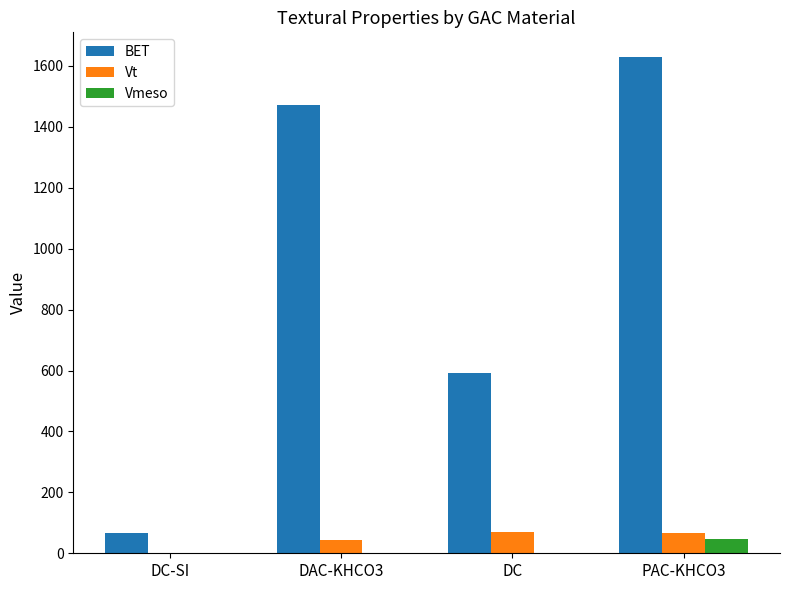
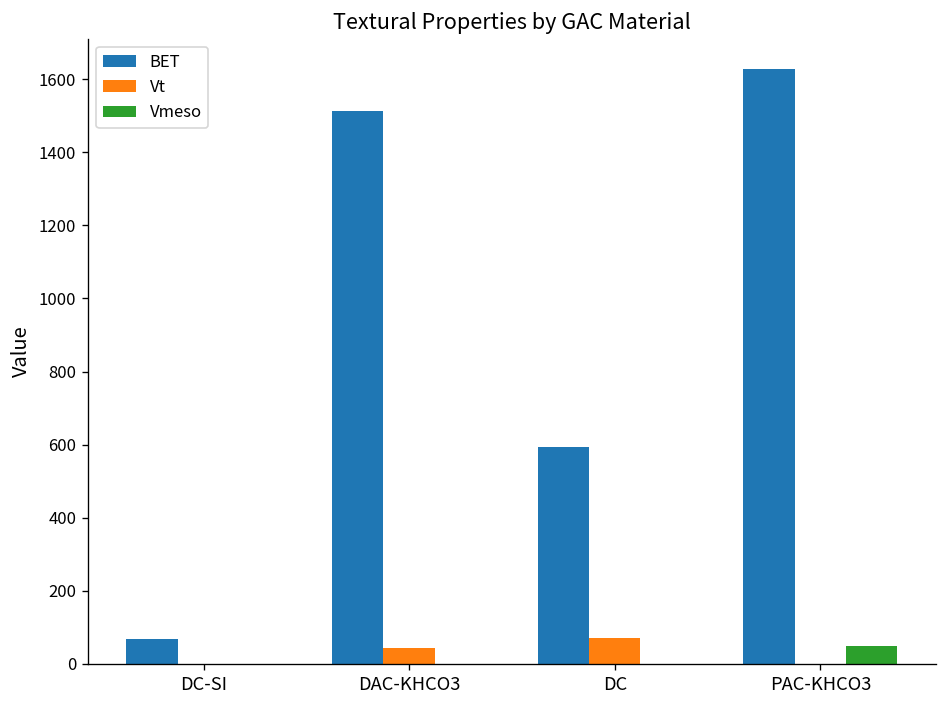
BET, DAC-KHCO3: 1470 -> 1510
Vt, PAC-KHCO3: 70 -> 0
